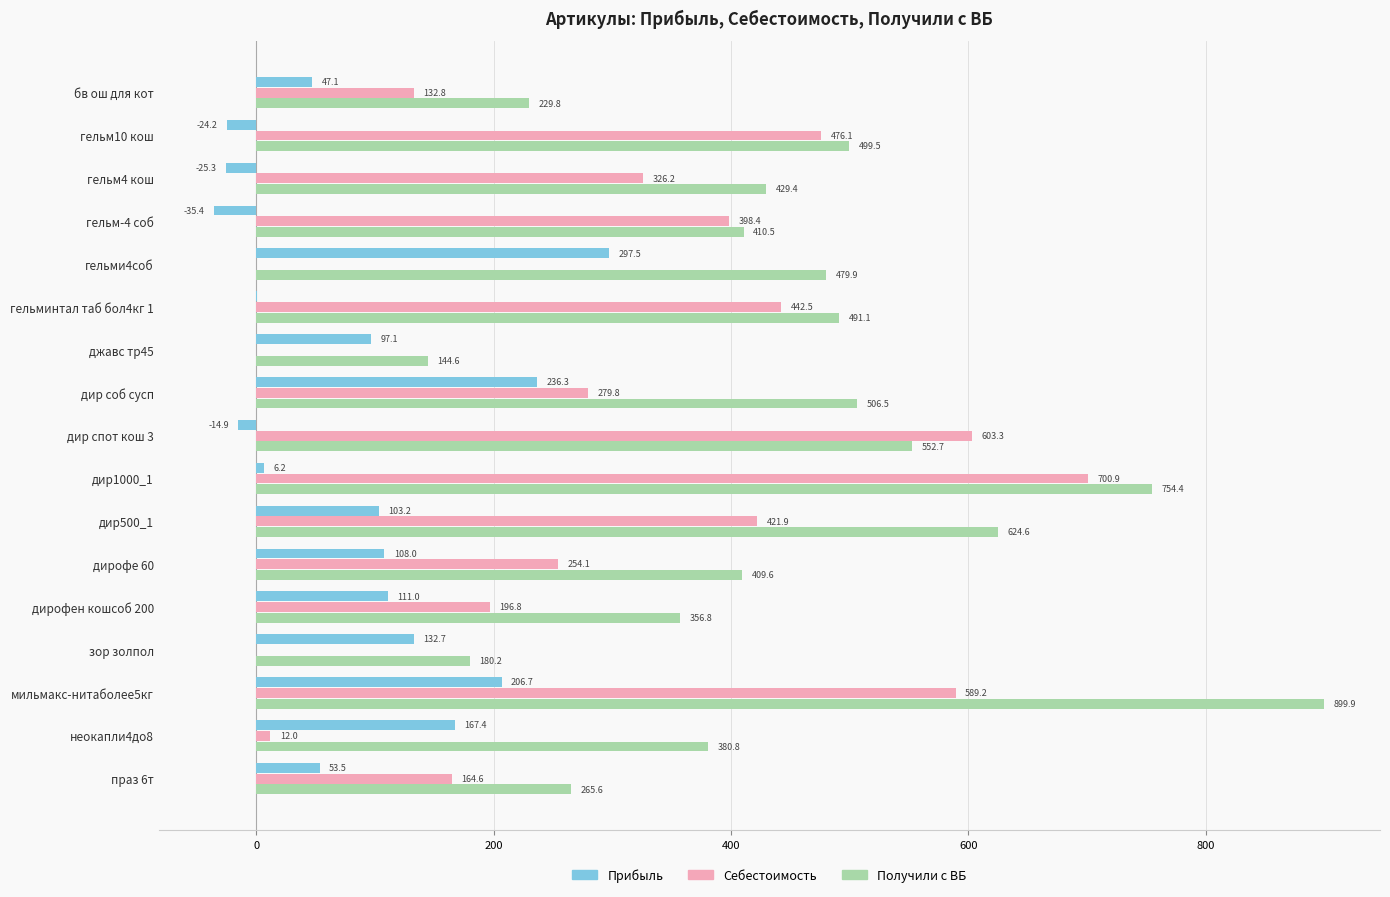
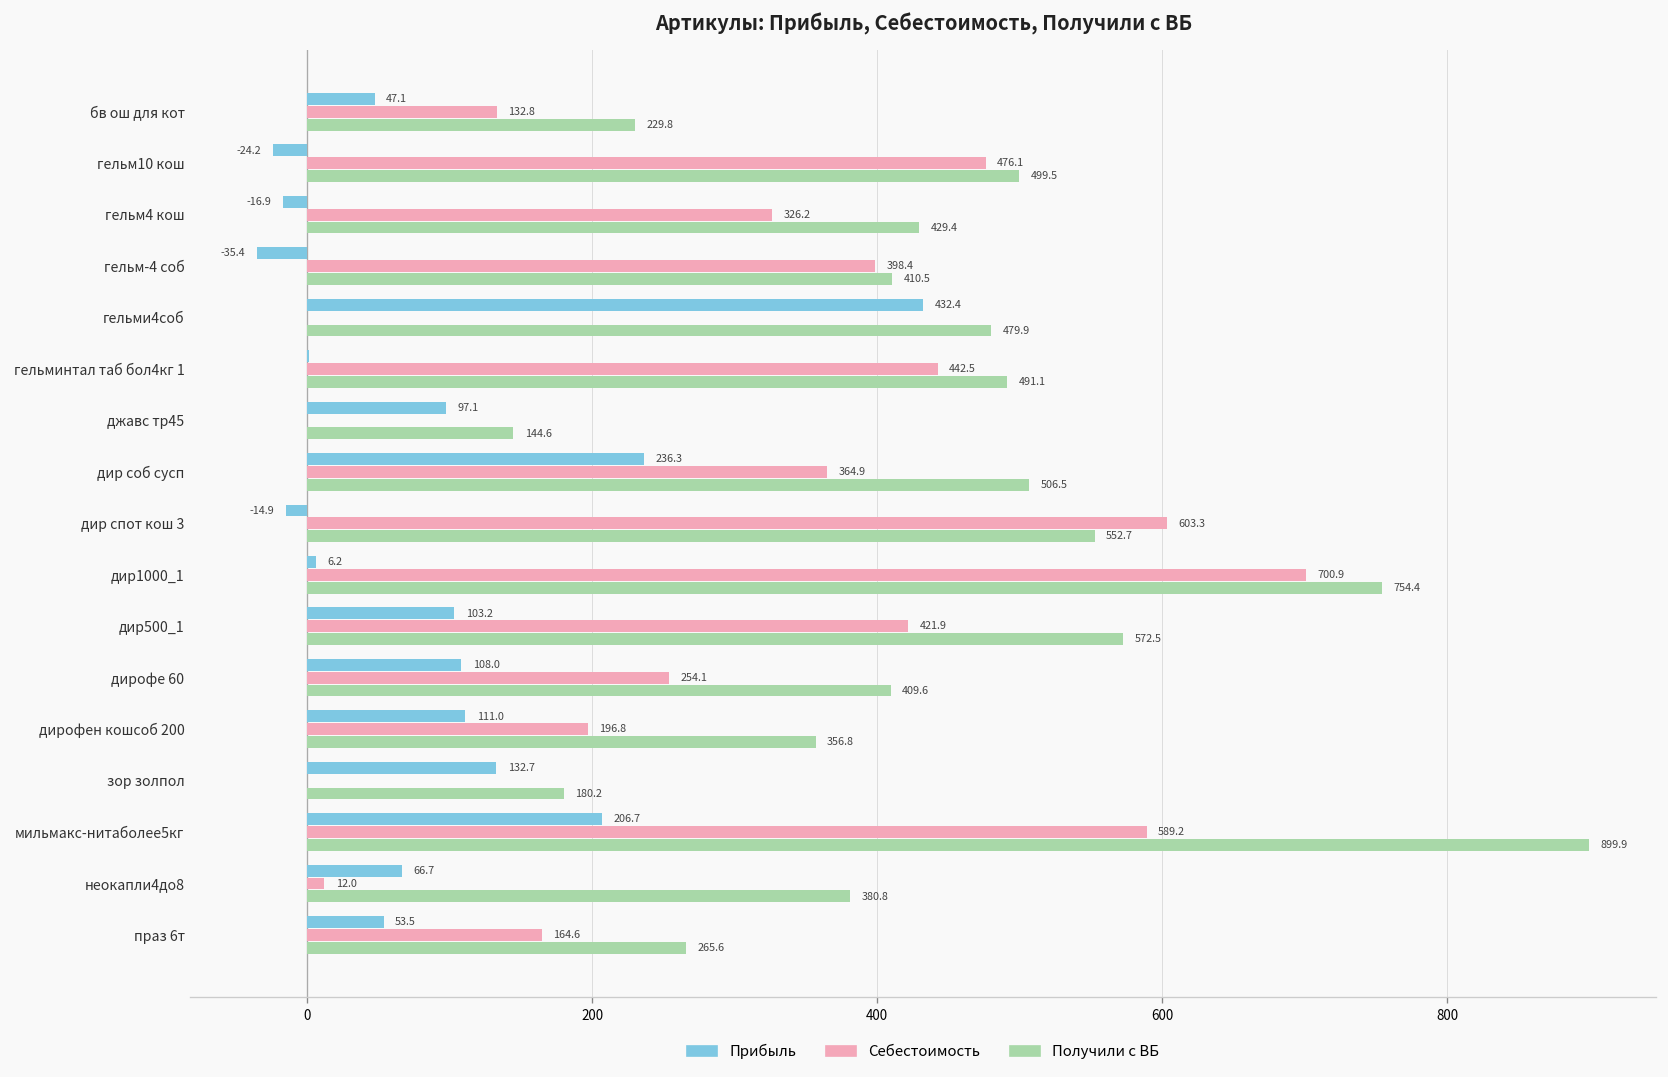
Прибыль, гельм4 кош: -25.3 -> -16.9
Прибыль, гельми4соб: 297.5 -> 432.4
Себестоимость, дир соб сусп: 279.8 -> 364.9
Получили с ВБ, дир500_1: 624.6 -> 572.5
Прибыль, неокапли4до8: 167.4 -> 66.7
